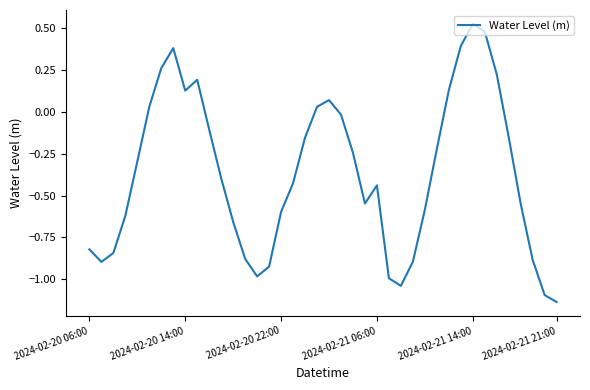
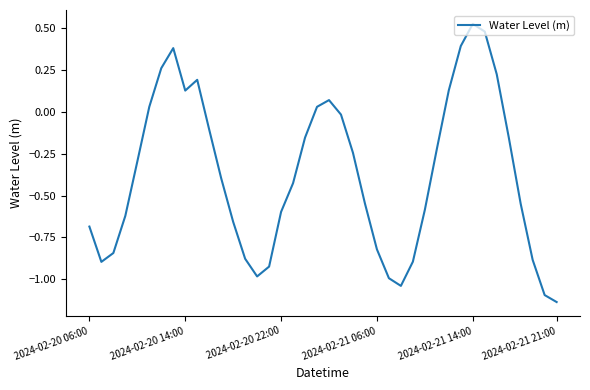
2024-02-20 06:00: -0.82 -> -0.69
2024-02-21 06:00: -0.44 -> -0.82
